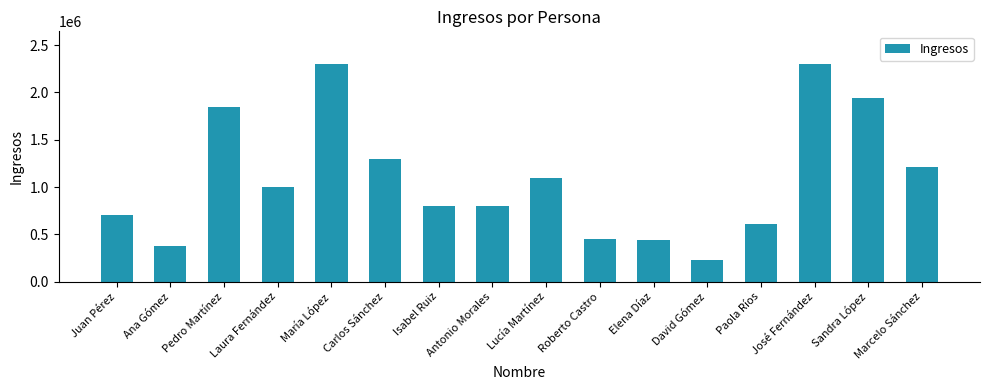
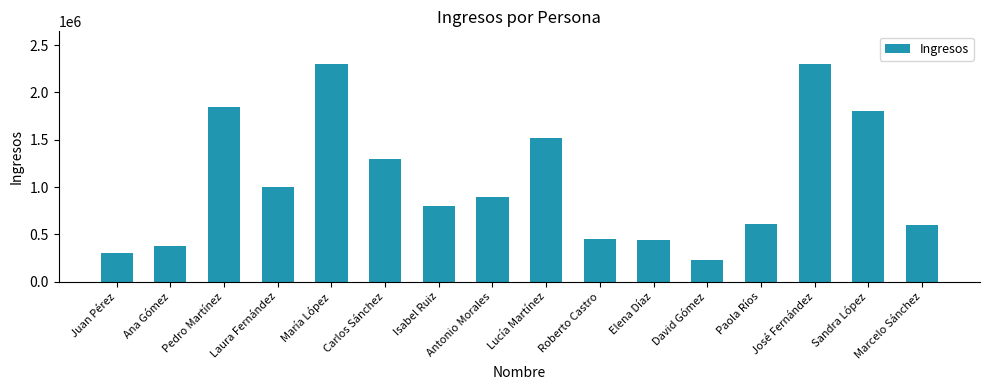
Juan Pérez: 700000 -> 300000
Antonio Morales: 800000 -> 900000
Lucía Martínez: 1100000 -> 1500000
Sandra López: 1900000 -> 1800000
Marcelo Sánchez: 1200000 -> 600000
